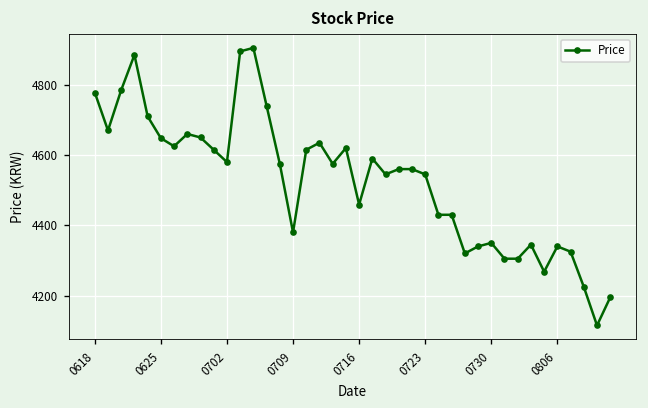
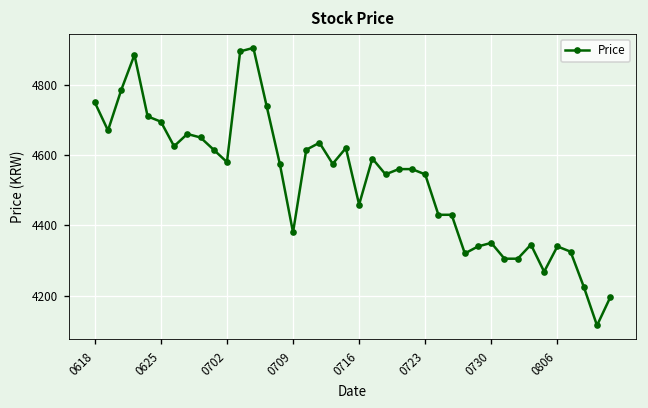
0618: 4780 -> 4750
0625: 4650 -> 4700
